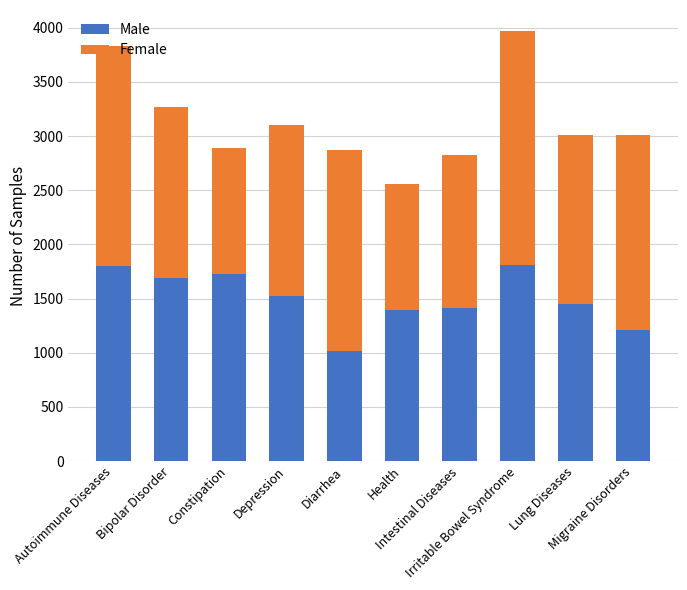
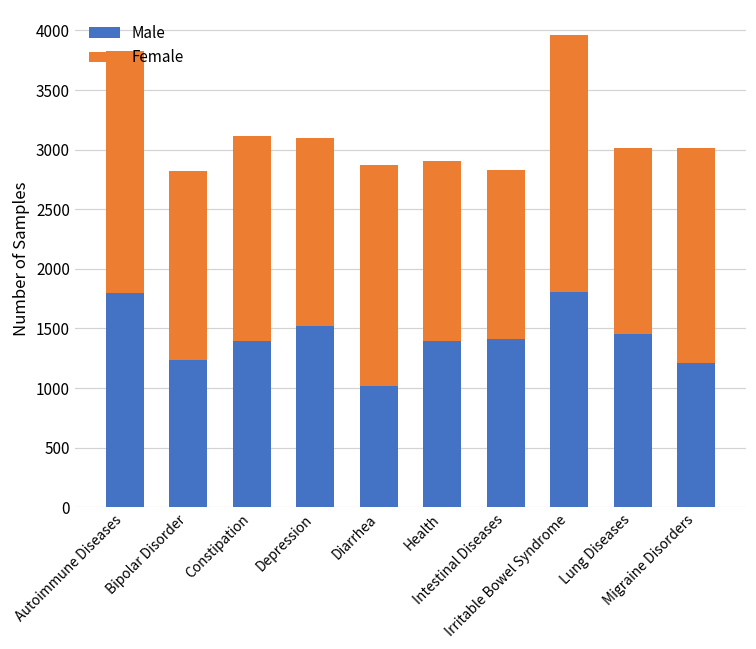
Male, Bipolar Disorder: 1690 -> 1240
Male, Constipation: 1730 -> 1390
Female, Constipation: 1160 -> 1720
Female, Health: 1160 -> 1510
